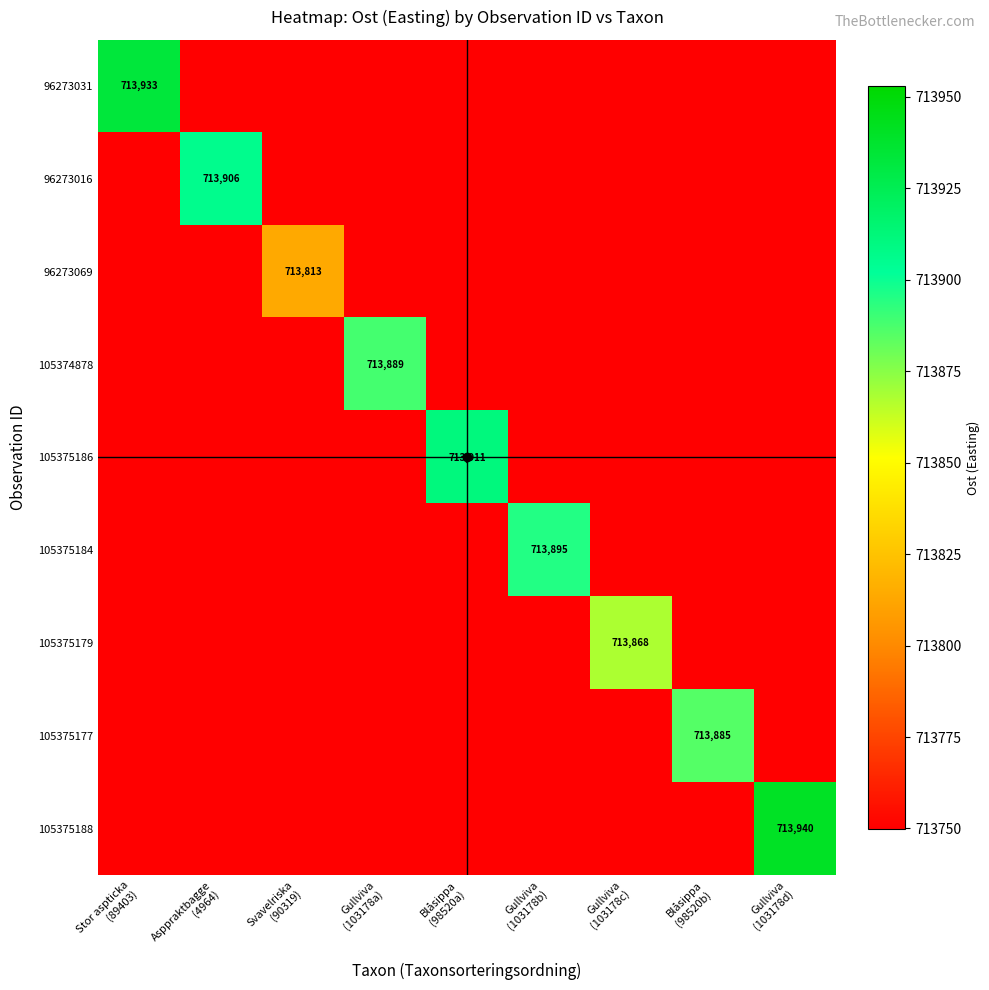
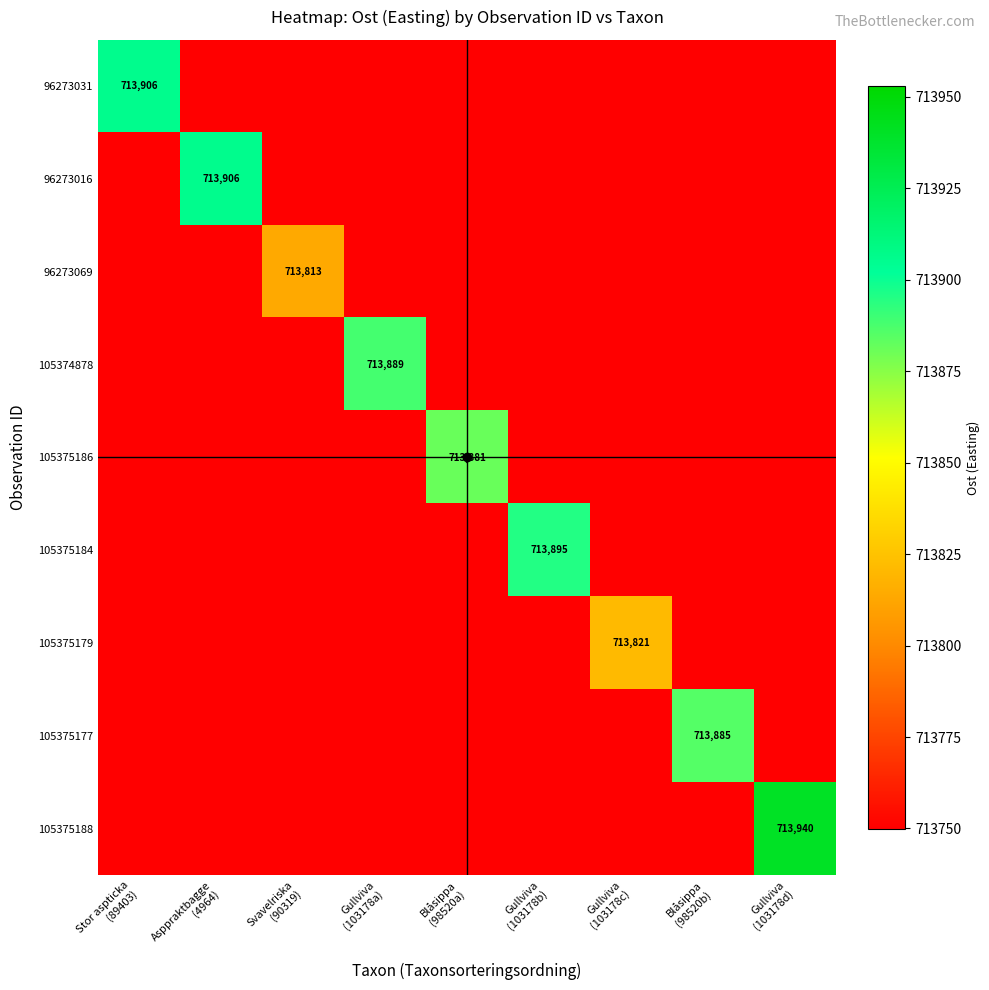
96273031, Stor aspticka (89403): 713,933 -> 713,906
105375186, Blåsippa (98520a): 713,911 -> 713,881
105375179, Gullviva (103178c): 713,868 -> 713,821
